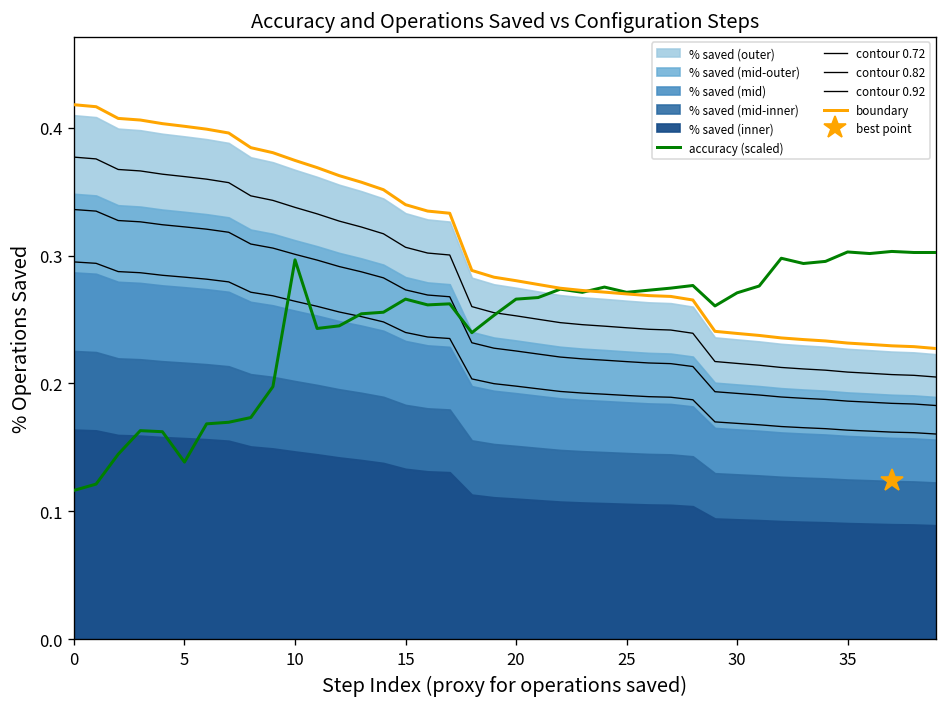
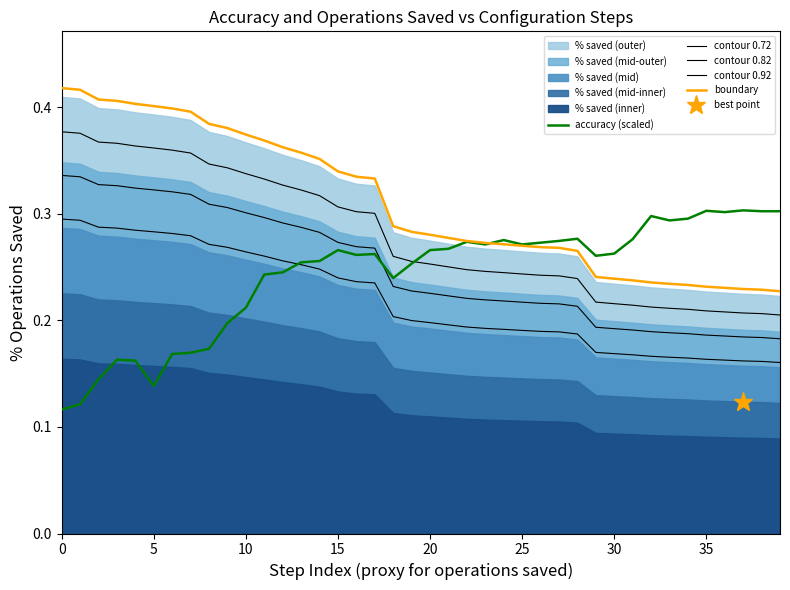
accuracy (scaled), 10: 0.297 -> 0.212
accuracy (scaled), 30: 0.271 -> 0.263
